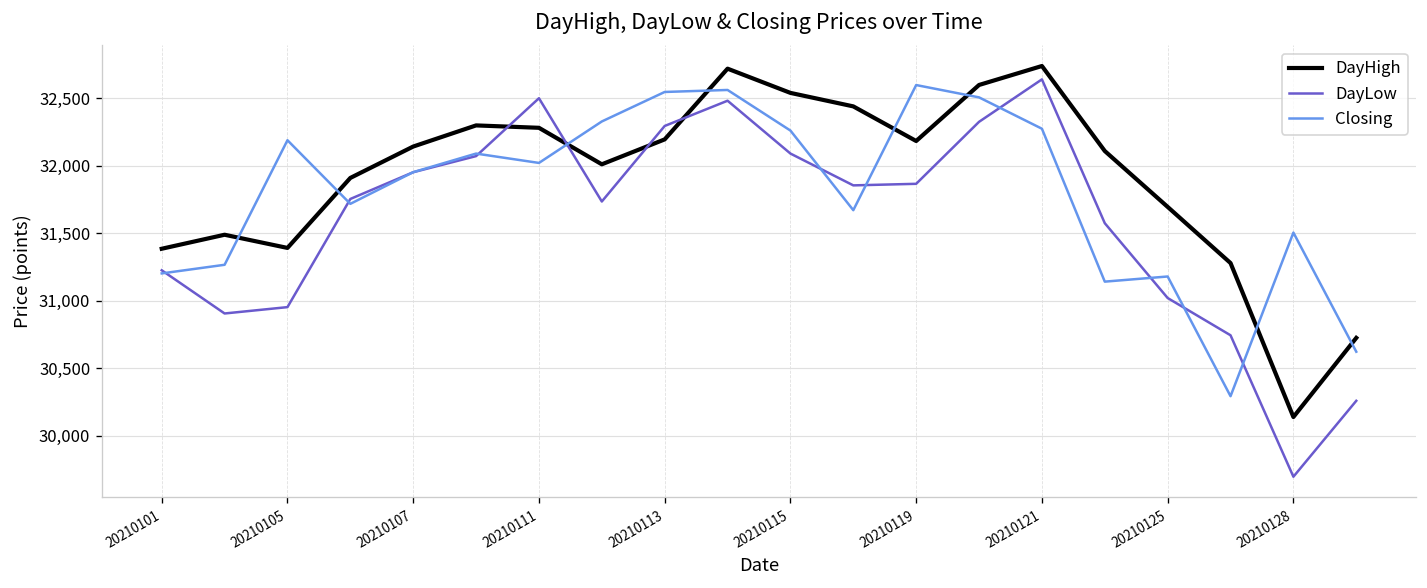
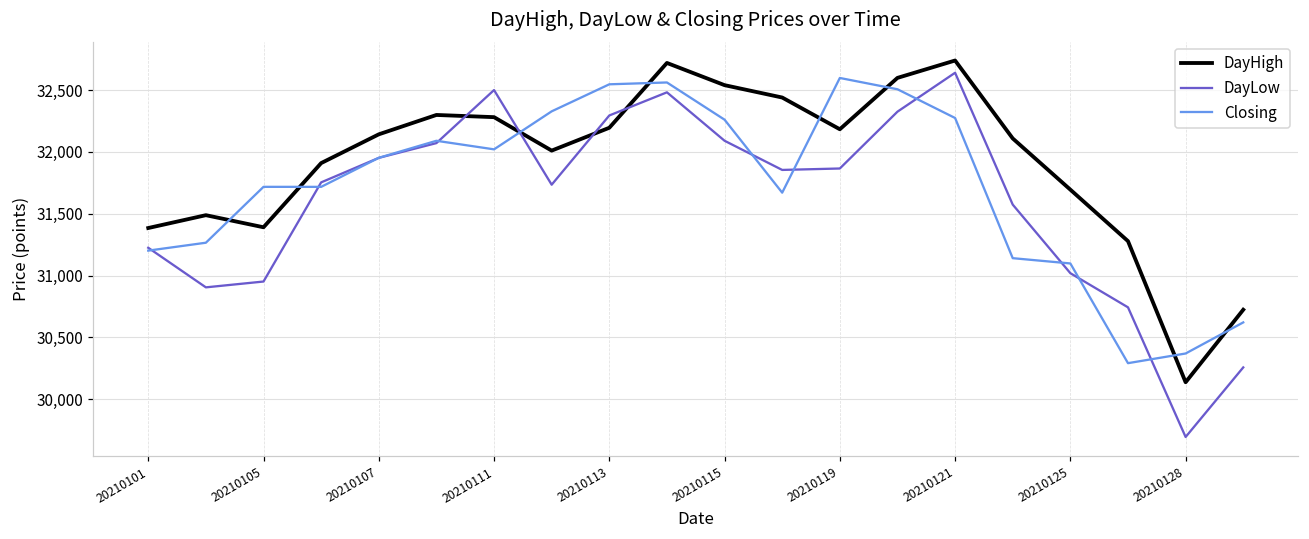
Closing, 20210105: 32,190 -> 31,720
Closing, 20210125: 31,180 -> 31,100
Closing, 20210128: 31,500 -> 30,370
